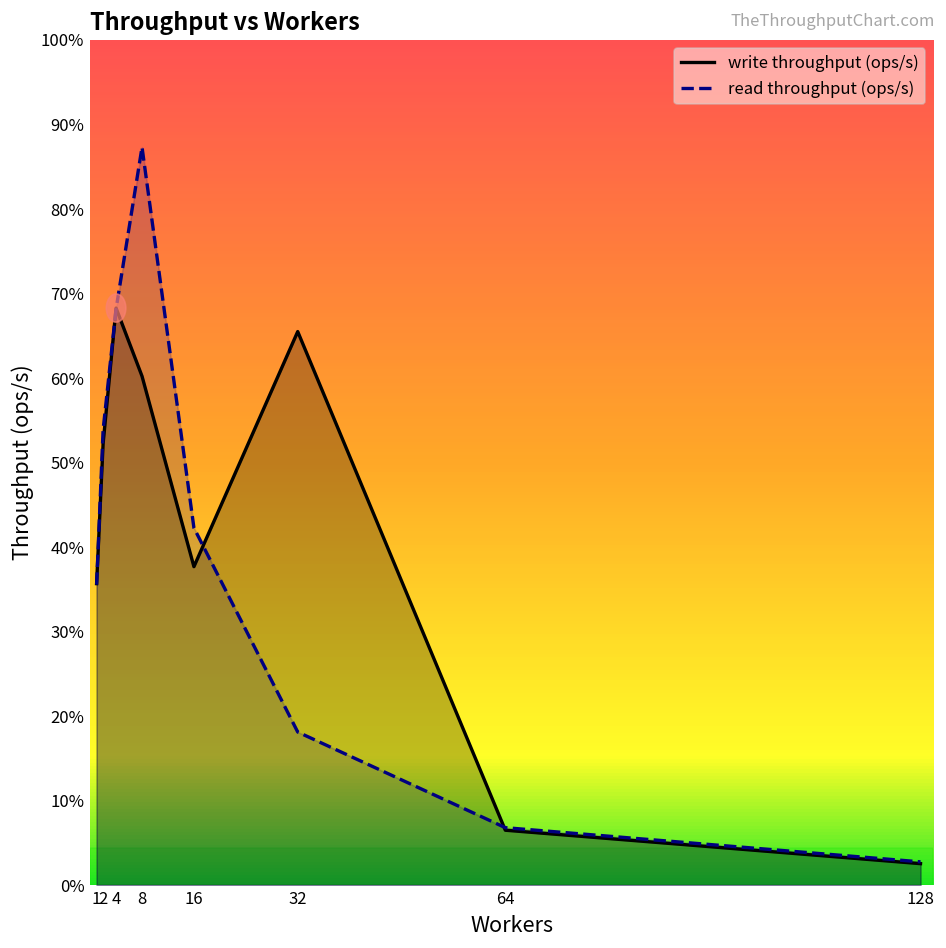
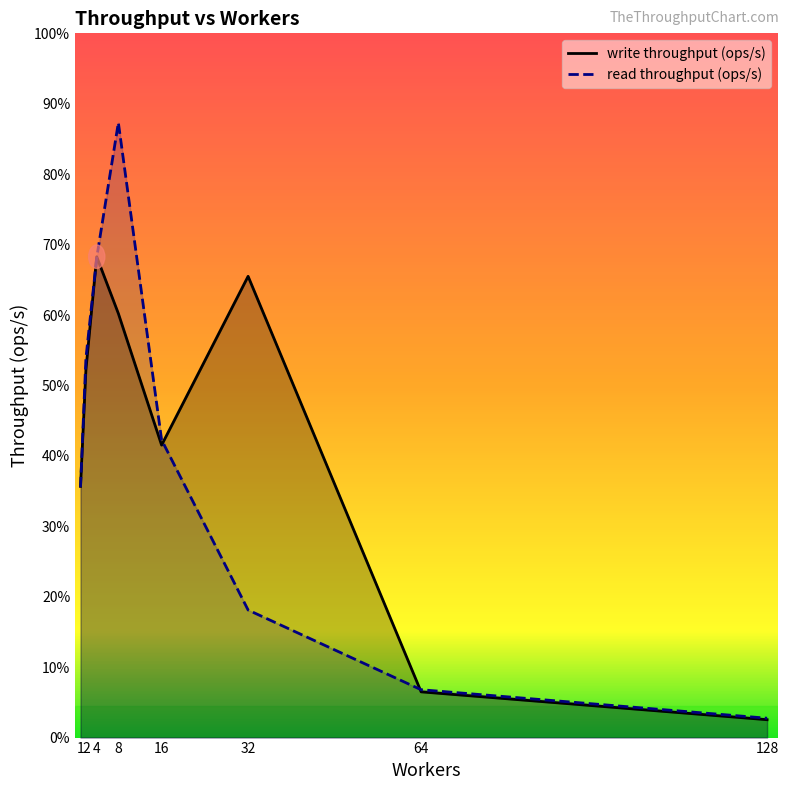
write throughput (ops/s), 16: 38% -> 42%
